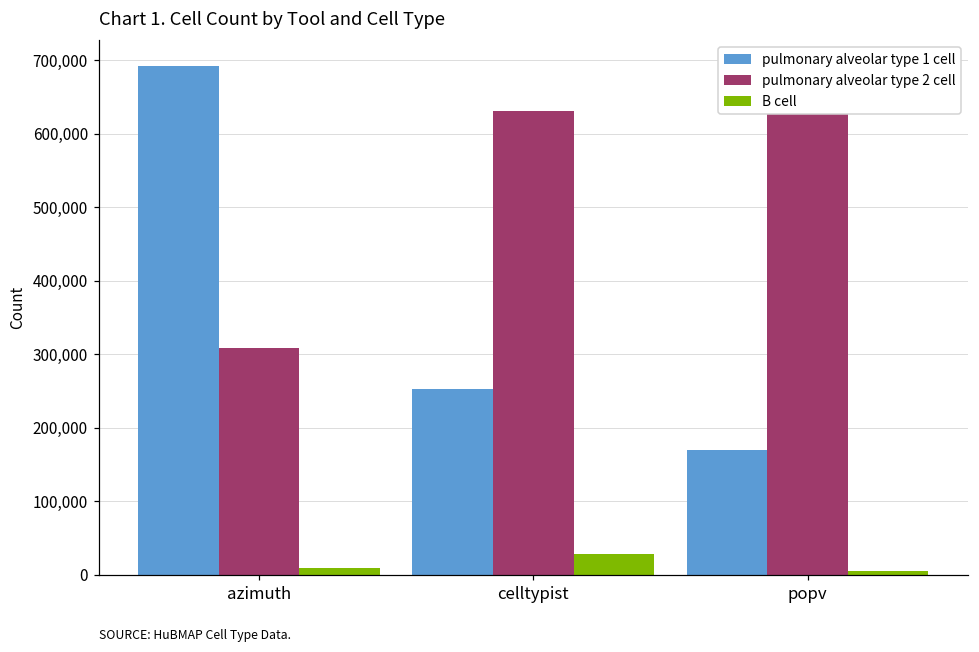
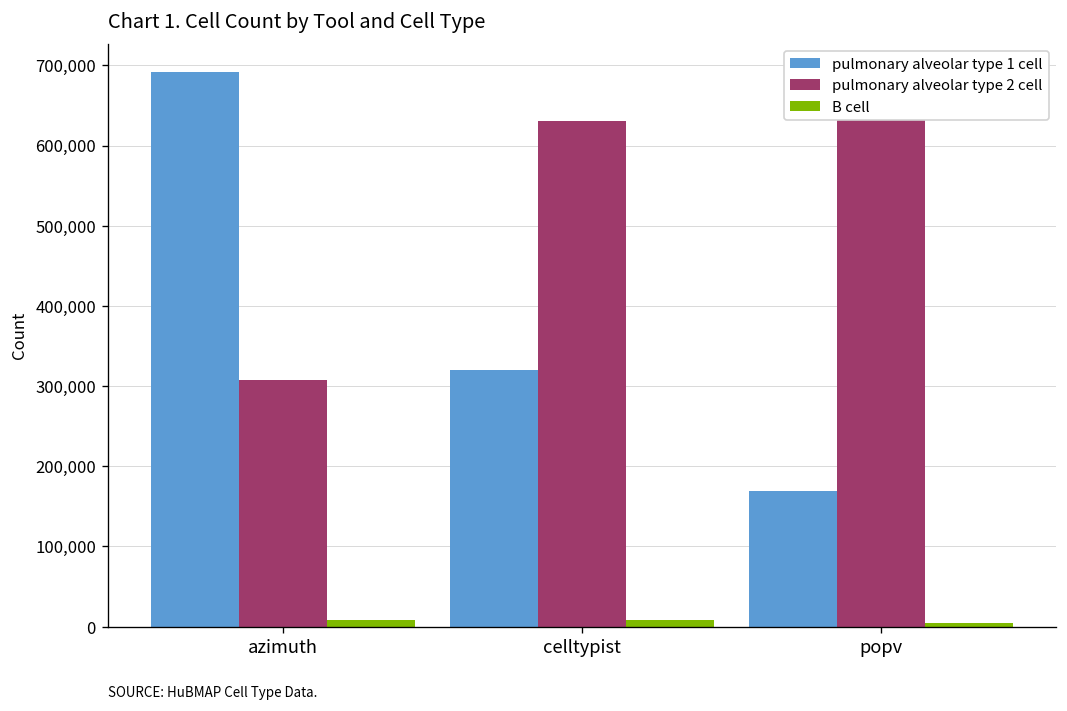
pulmonary alveolar type 1 cell, celltypist: 250,000 -> 320,000
B cell, celltypist: 30,000 -> 10,000
